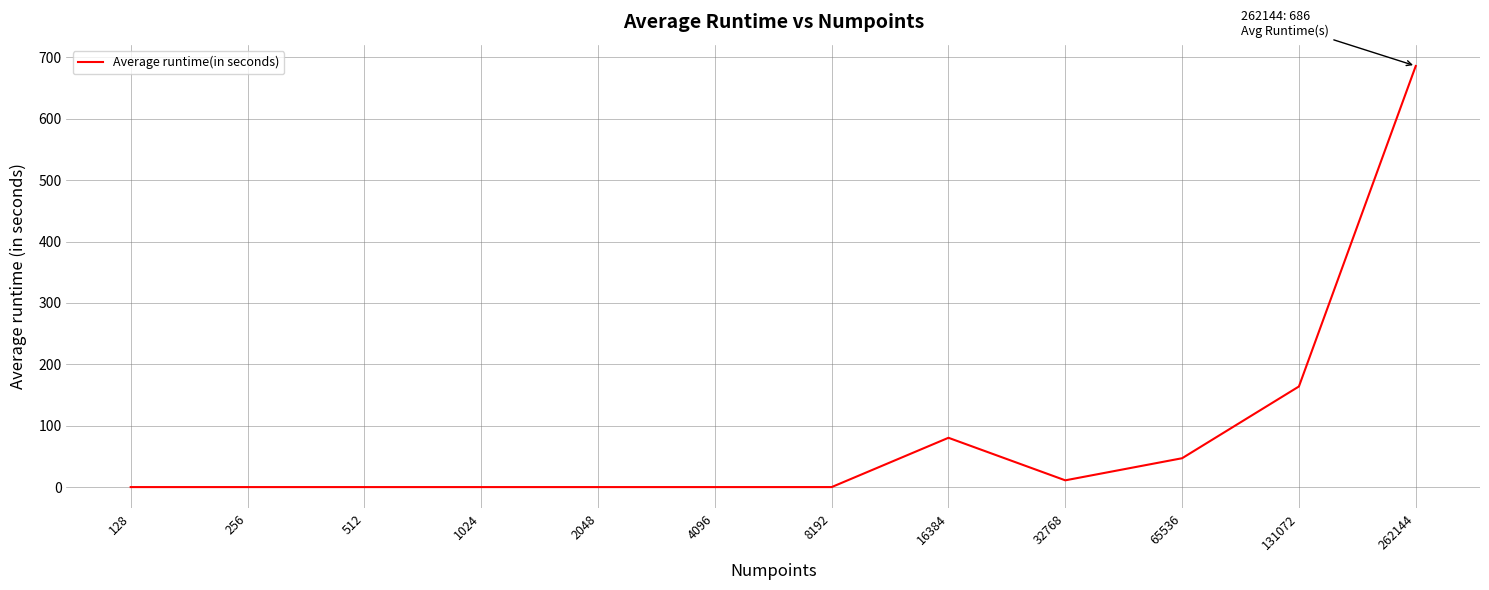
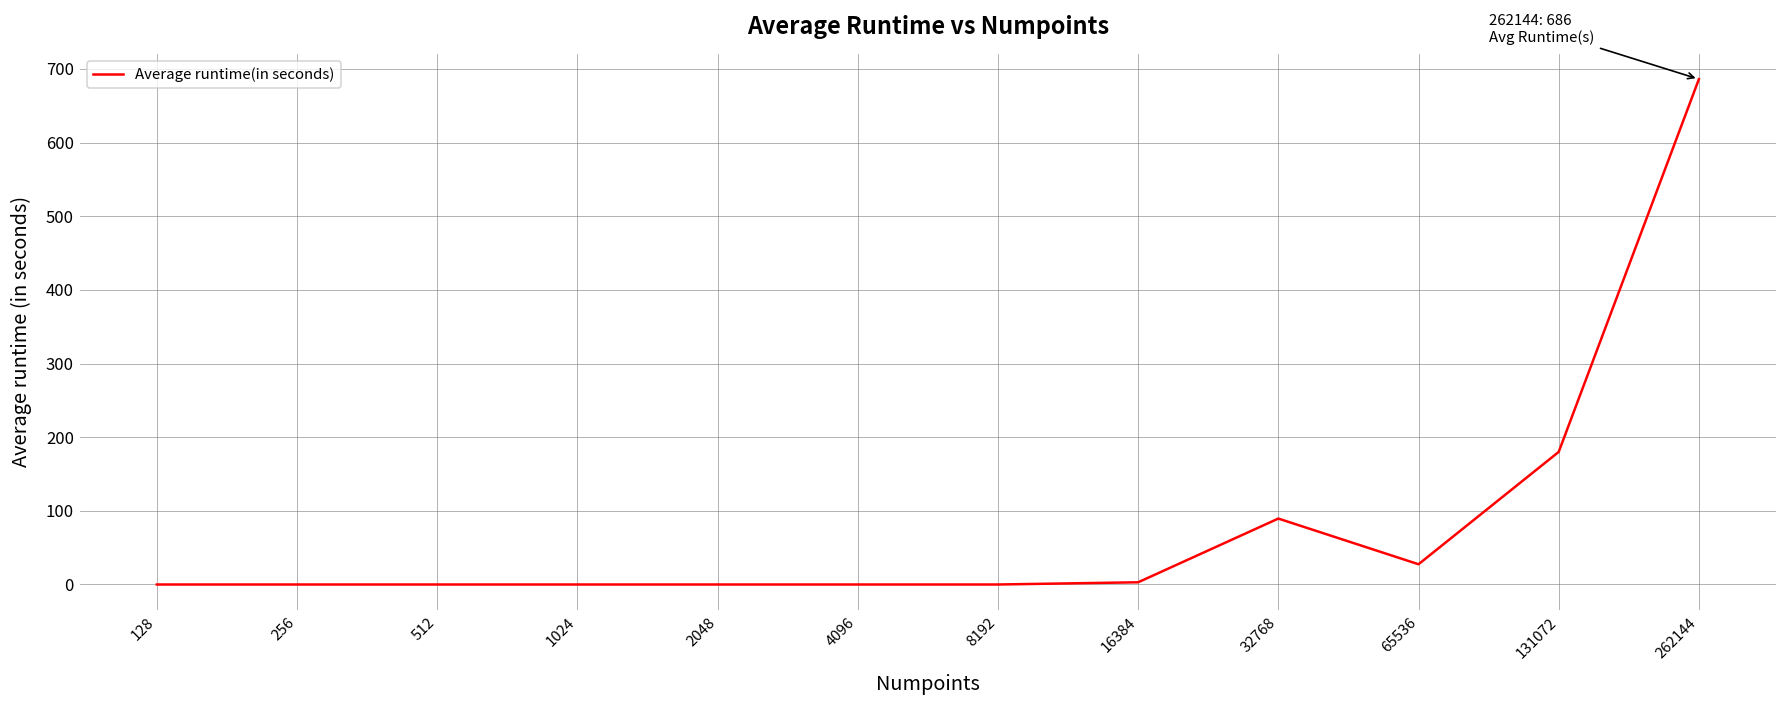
16384: 80 -> 0
32768: 10 -> 90
65536: 50 -> 30
131072: 160 -> 180
